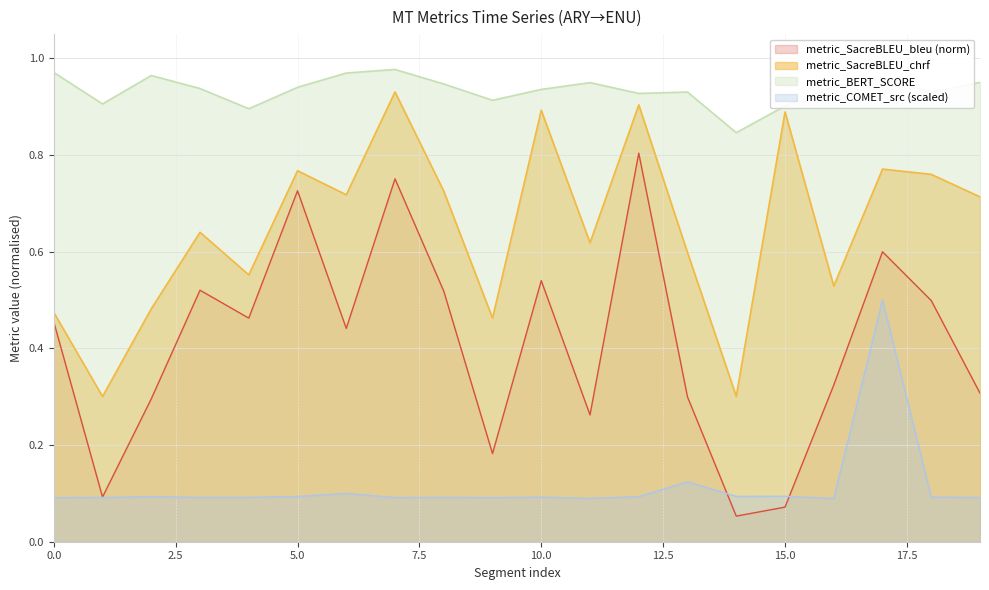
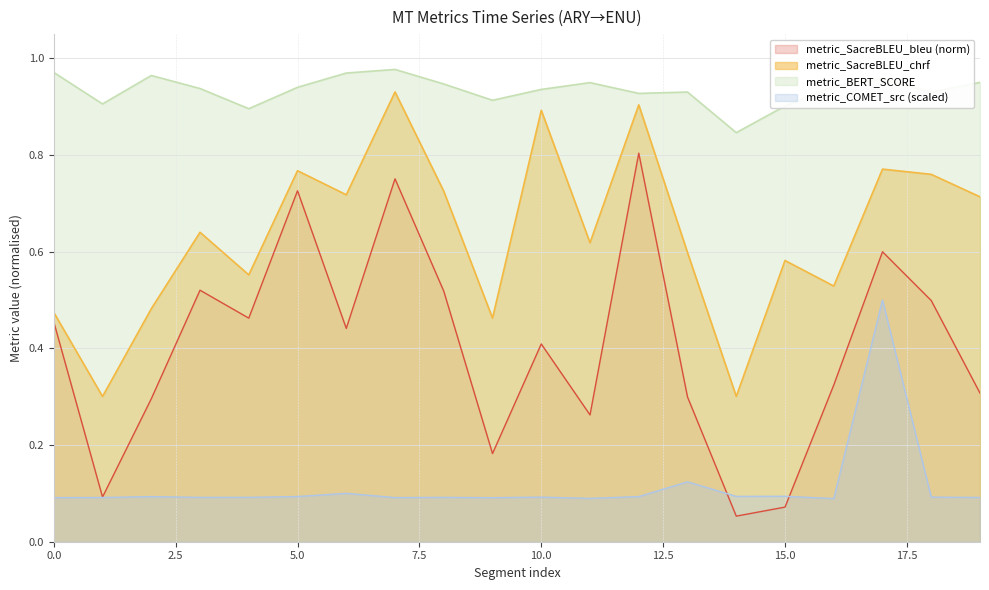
metric_SacreBLEU_bleu (norm), 10.0: 0.54 -> 0.41
metric_SacreBLEU_chrf, 15.0: 0.89 -> 0.58
